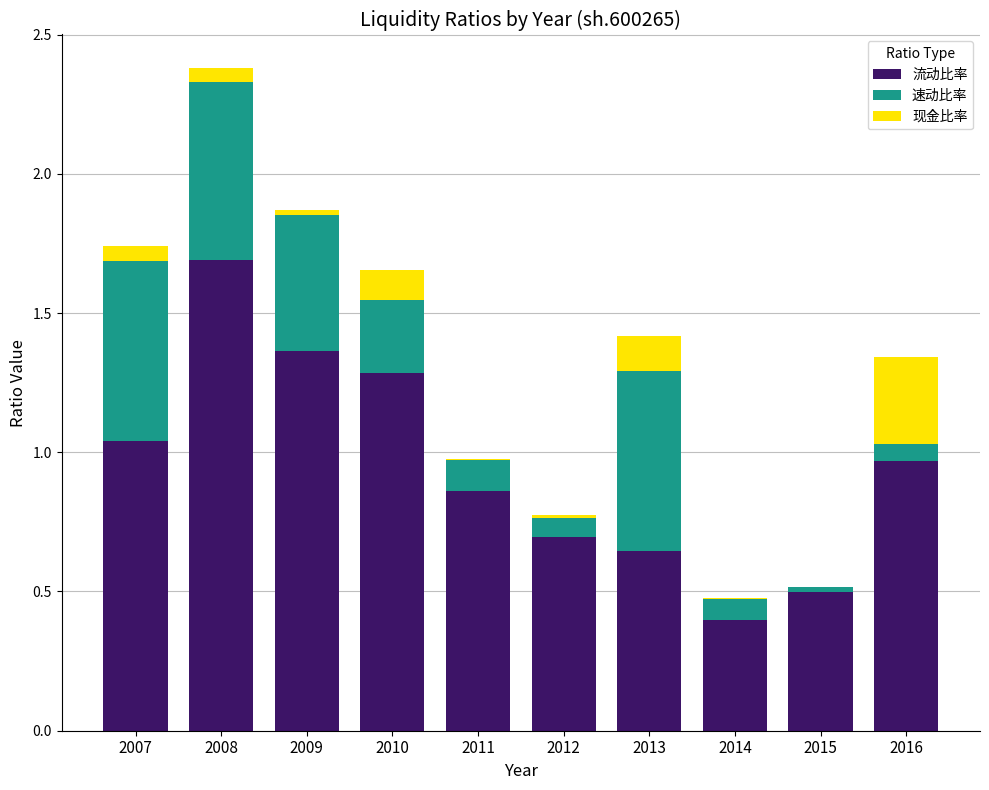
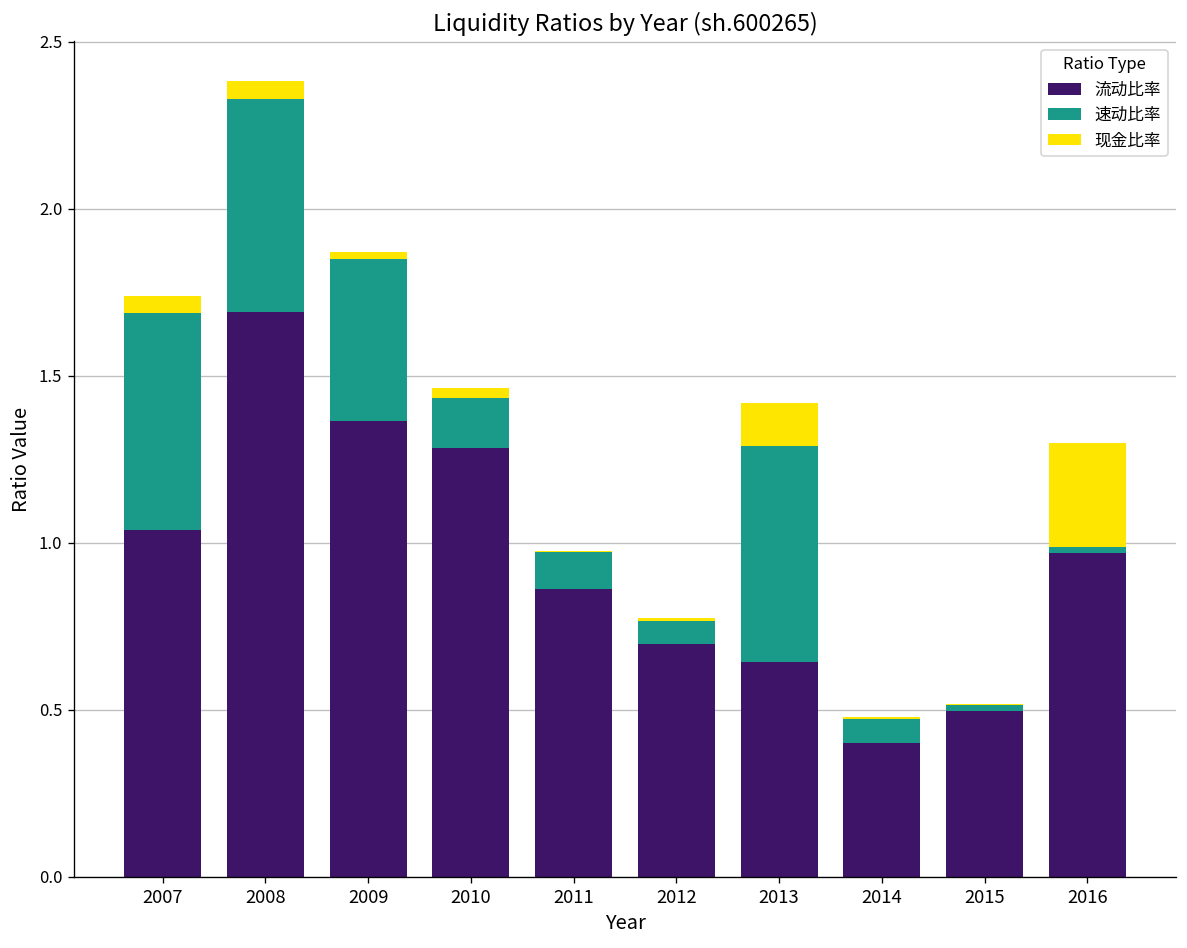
速动比率, 2010: 0.26 -> 0.15
现金比率, 2010: 0.11 -> 0.03
速动比率, 2016: 0.06 -> 0.02
